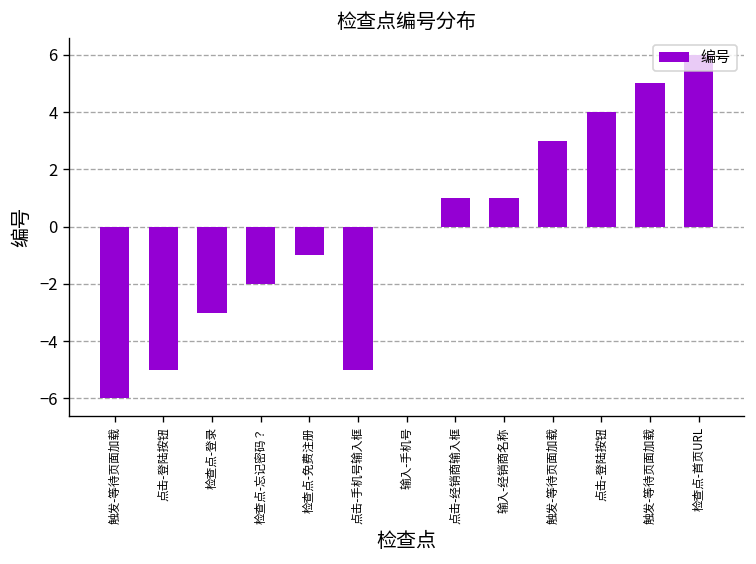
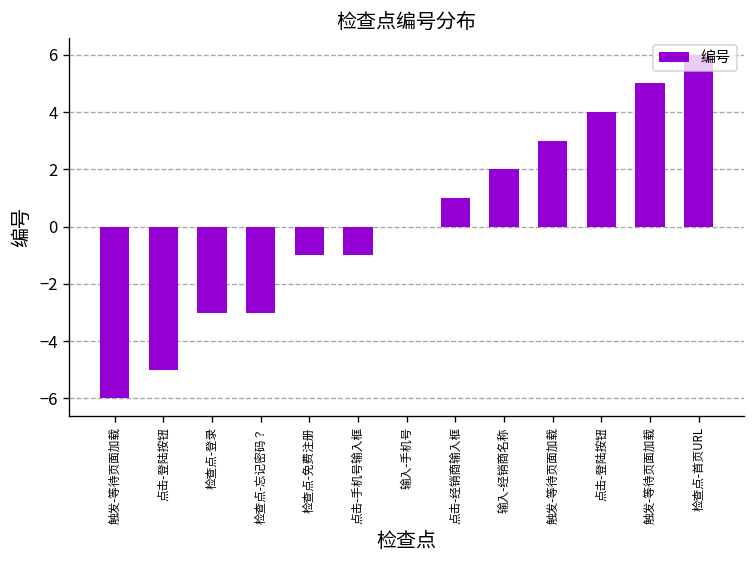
检查点-忘记密码？: -2.0 -> -3.0
点击-手机号输入框: -5.0 -> -1.0
输入-经销商名称: 1.0 -> 2.0
